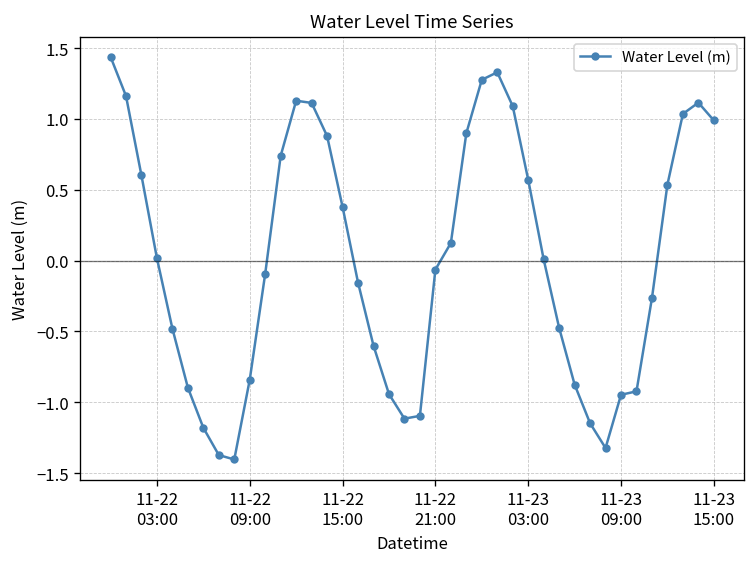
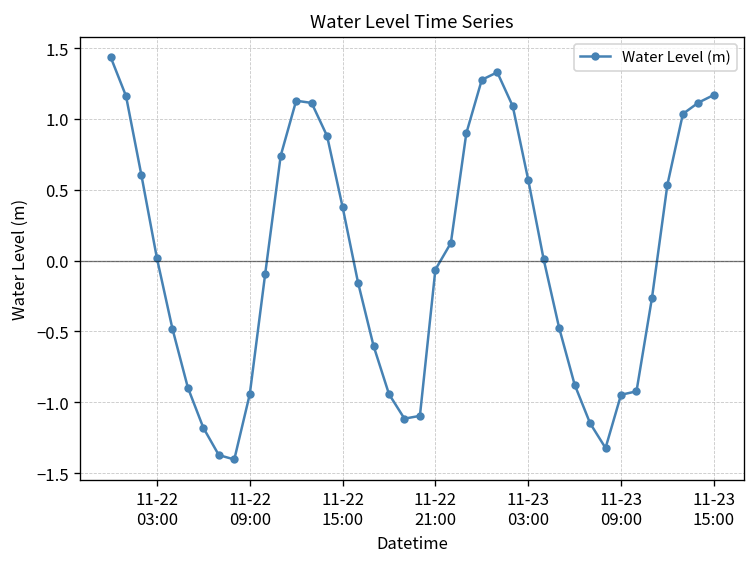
11-22 09:00: -0.84 -> -0.94
11-23 15:00: 0.99 -> 1.17
